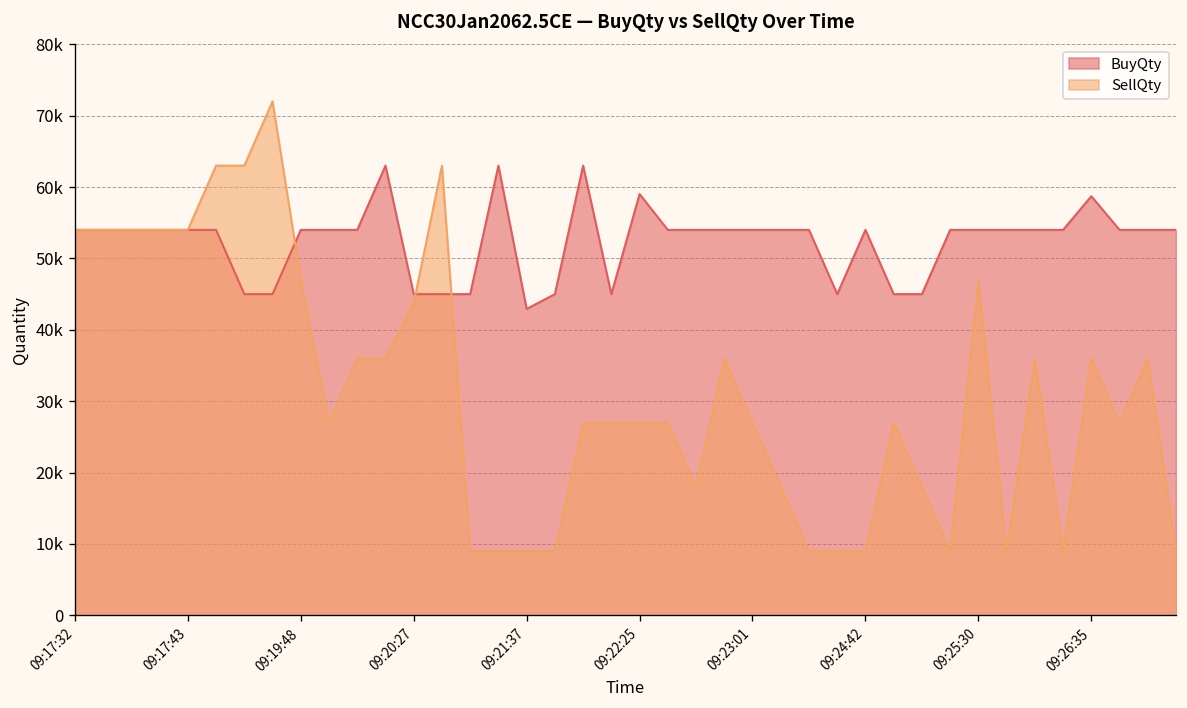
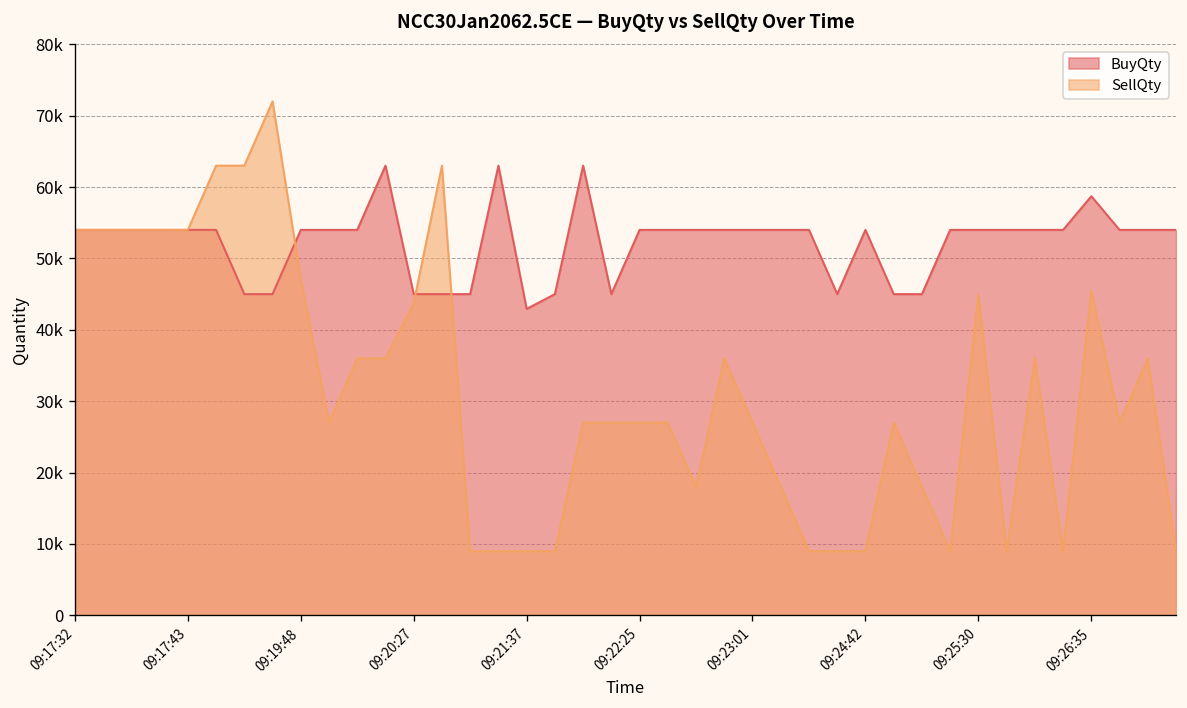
BuyQty, 09:22:25: 59000 -> 54000
SellQty, 09:25:30: 47000 -> 45000
SellQty, 09:26:35: 36000 -> 45000
